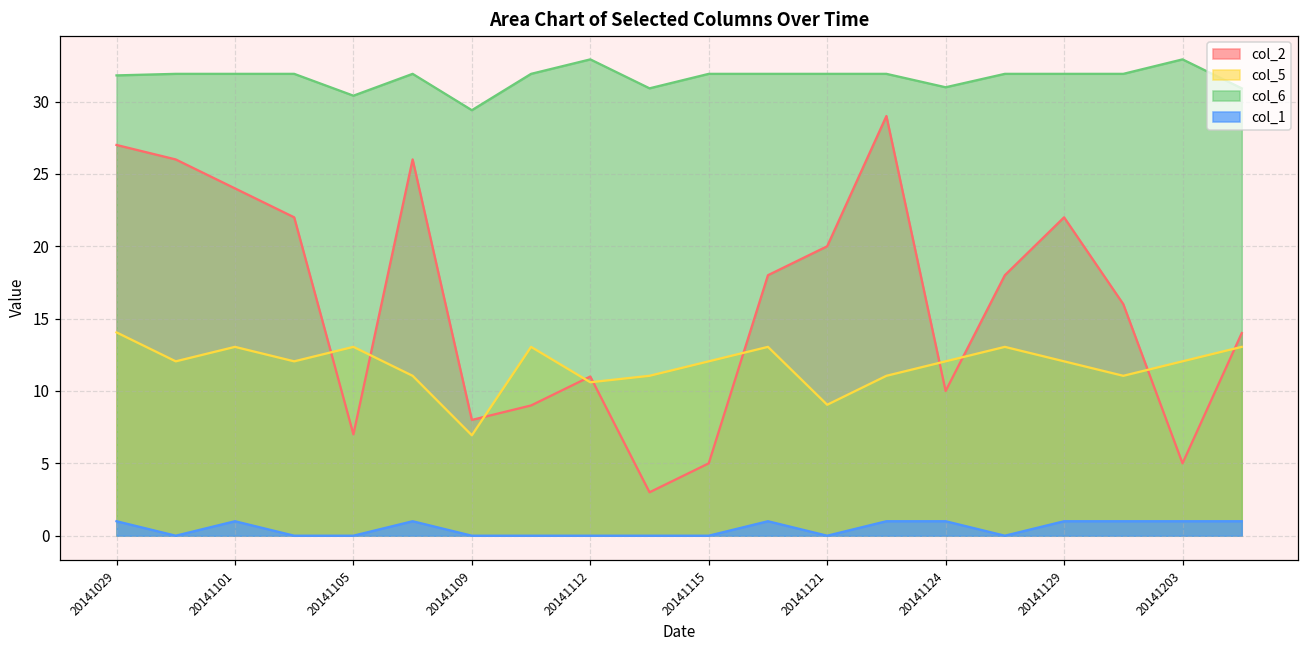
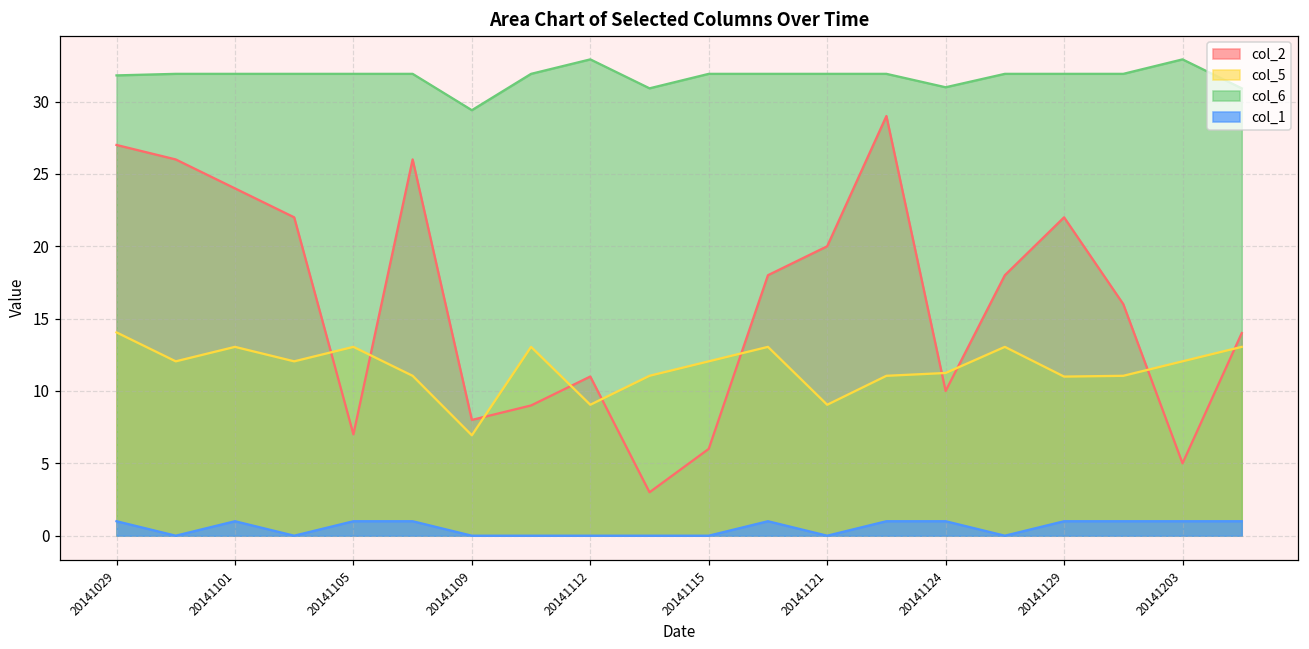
col_6, 20141105: 30.4 -> 31.9
col_1, 20141105: 0 -> 1
col_5, 20141112: 10.6 -> 9.0
col_2, 20141115: 5 -> 6
col_5, 20141124: 12.0 -> 11.2
col_5, 20141129: 12.0 -> 11.0
